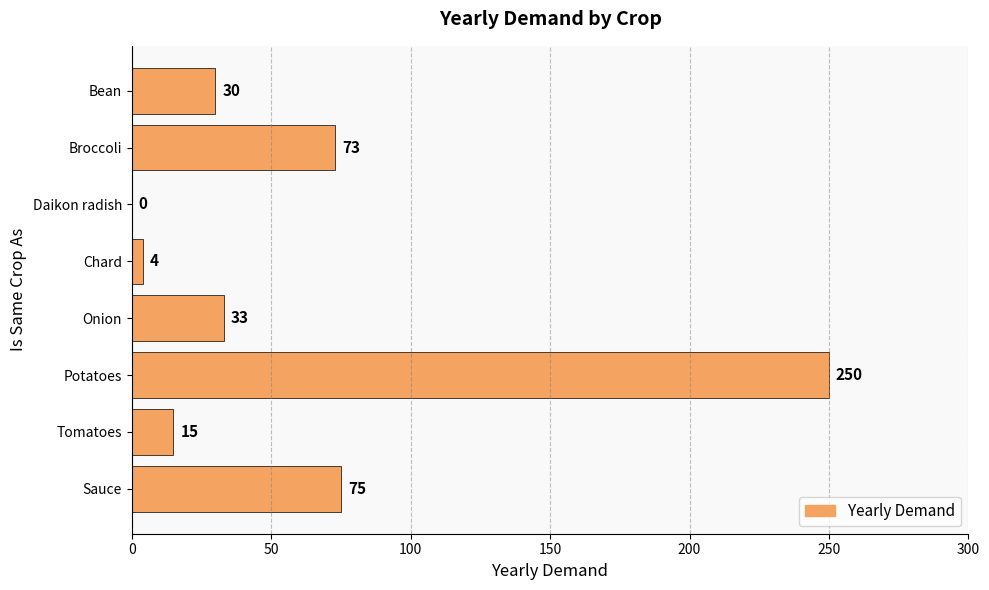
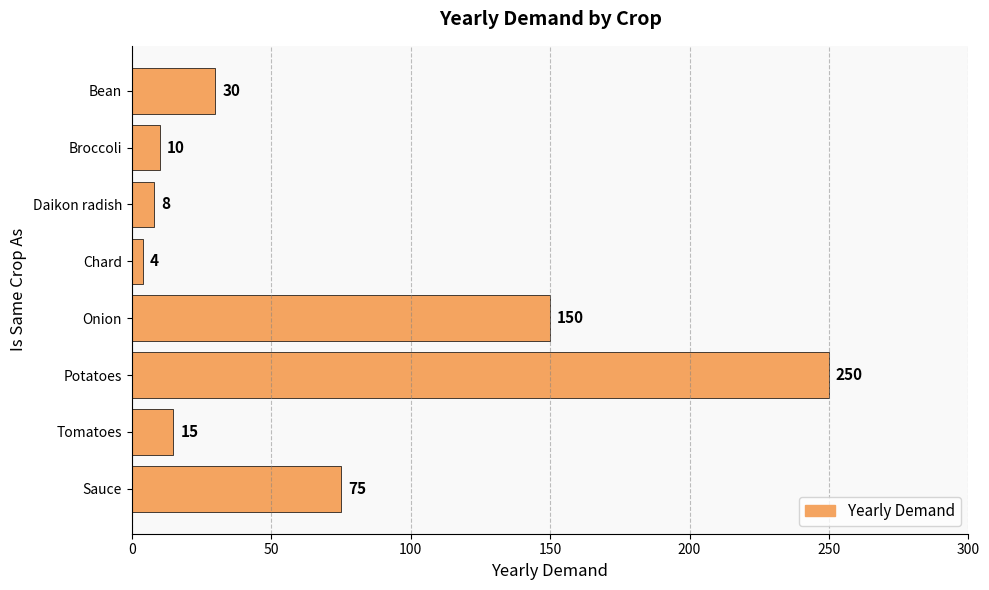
Broccoli: 73 -> 10
Daikon radish: 0 -> 8
Onion: 33 -> 150
